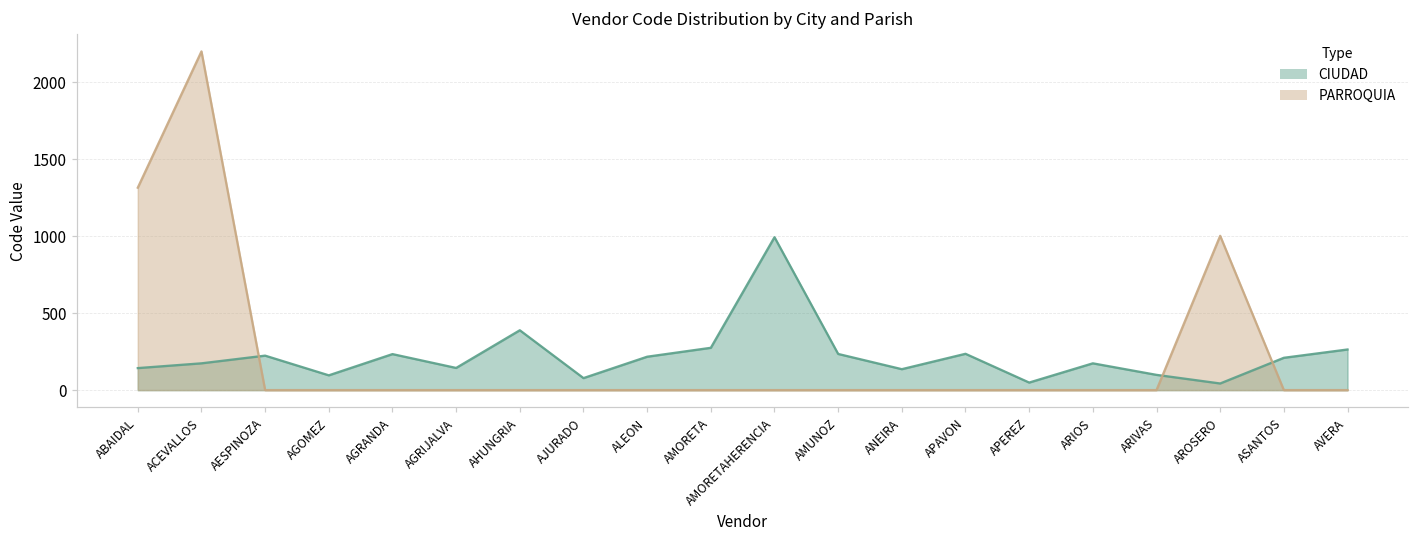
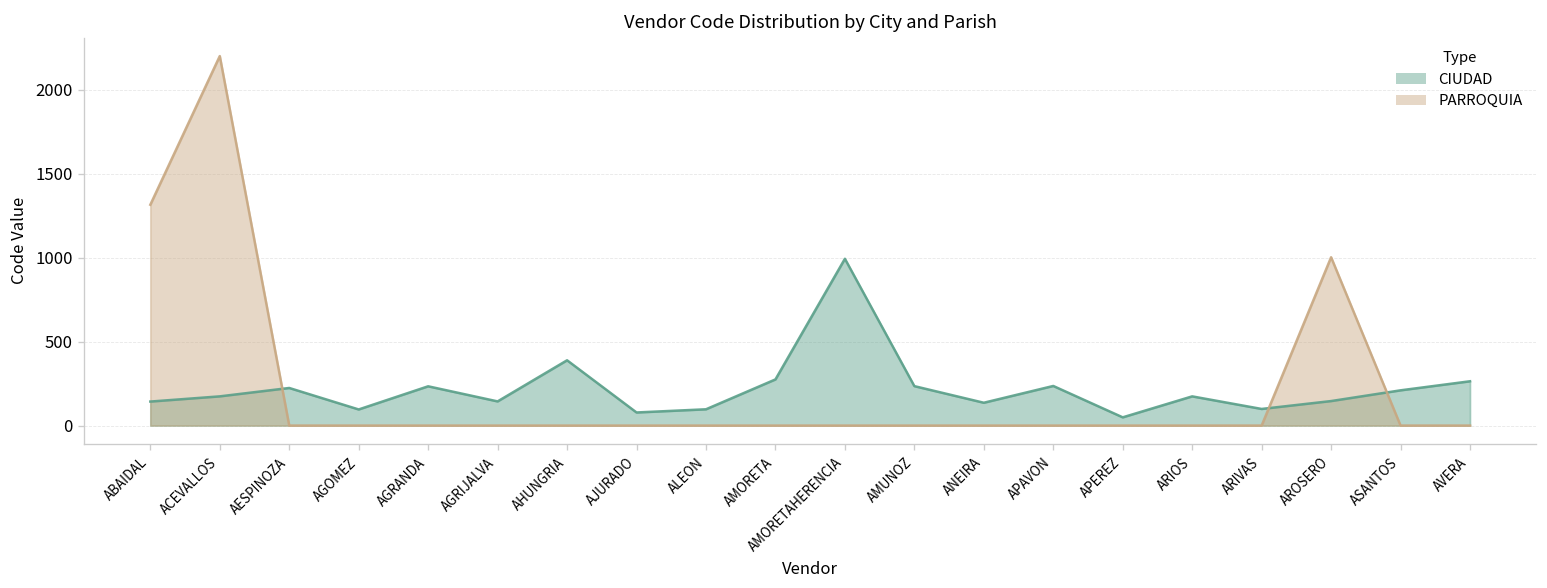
CIUDAD, ALEON: 220 -> 100
CIUDAD, AROSERO: 40 -> 150
